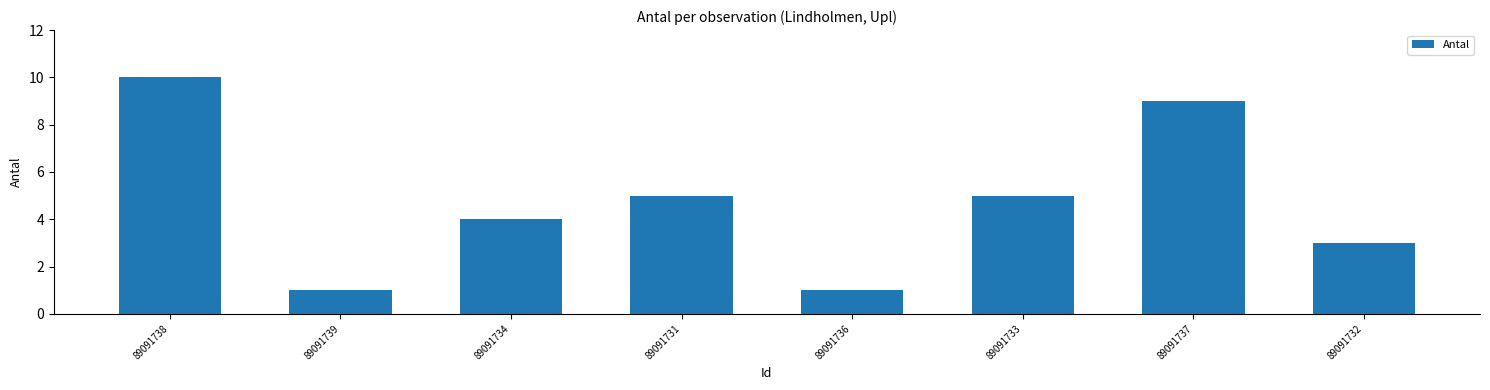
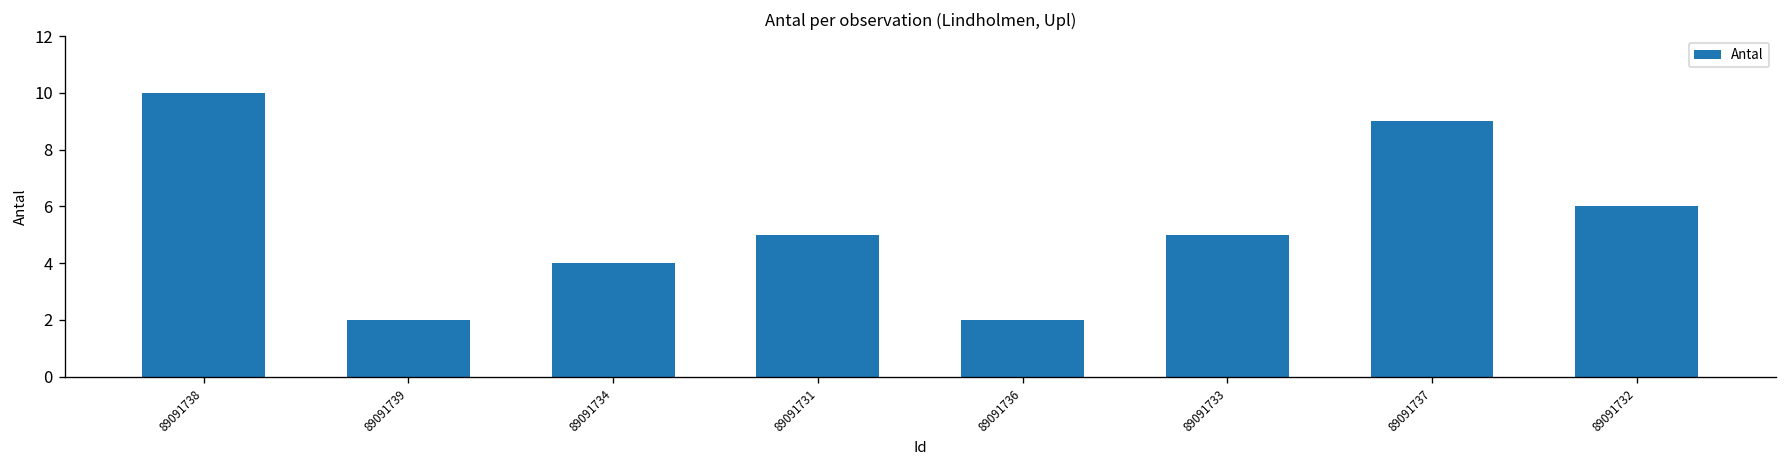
89091739: 1 -> 2
89091736: 1 -> 2
89091732: 3 -> 6
